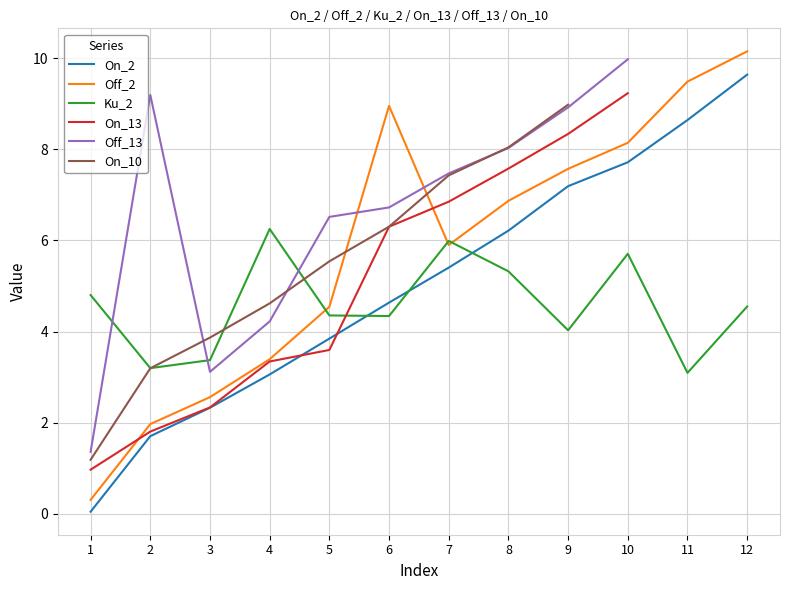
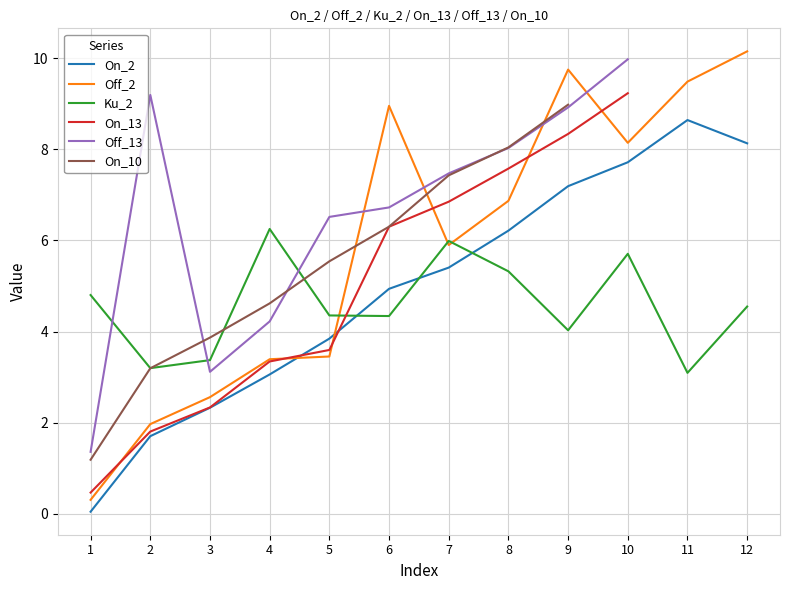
On_13, 1: 1.0 -> 0.5
Off_2, 5: 4.5 -> 3.5
On_2, 6: 4.6 -> 4.9
Off_2, 9: 7.6 -> 9.7
On_2, 12: 9.6 -> 8.1
